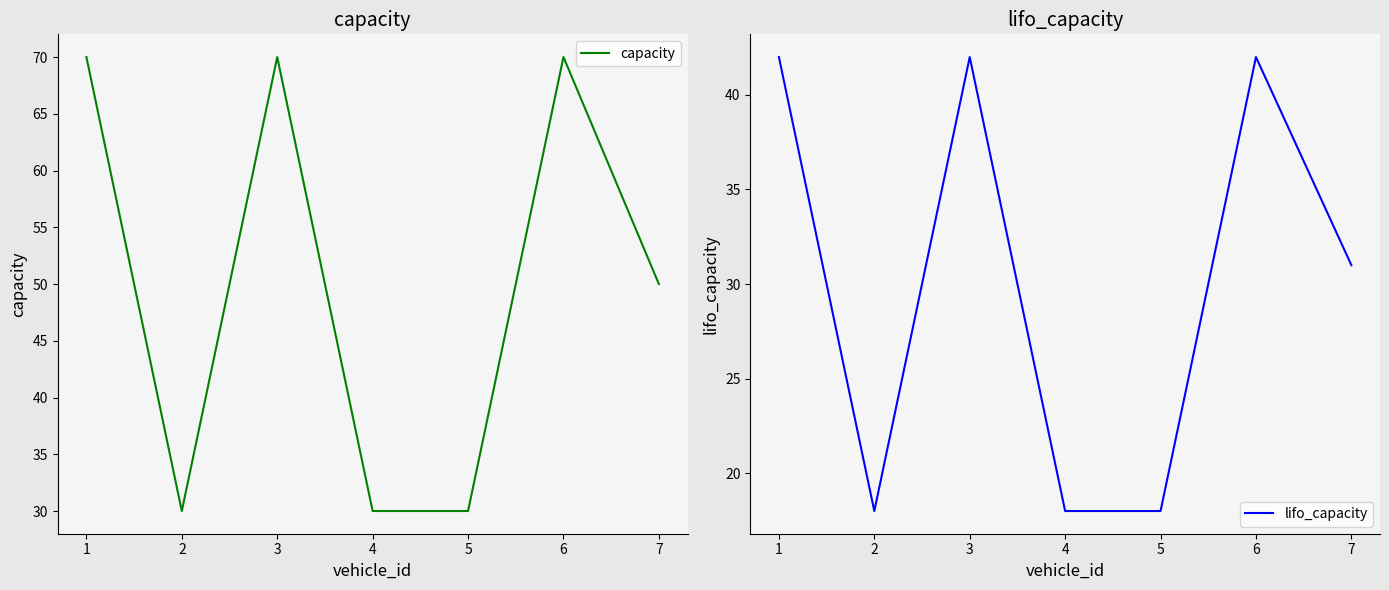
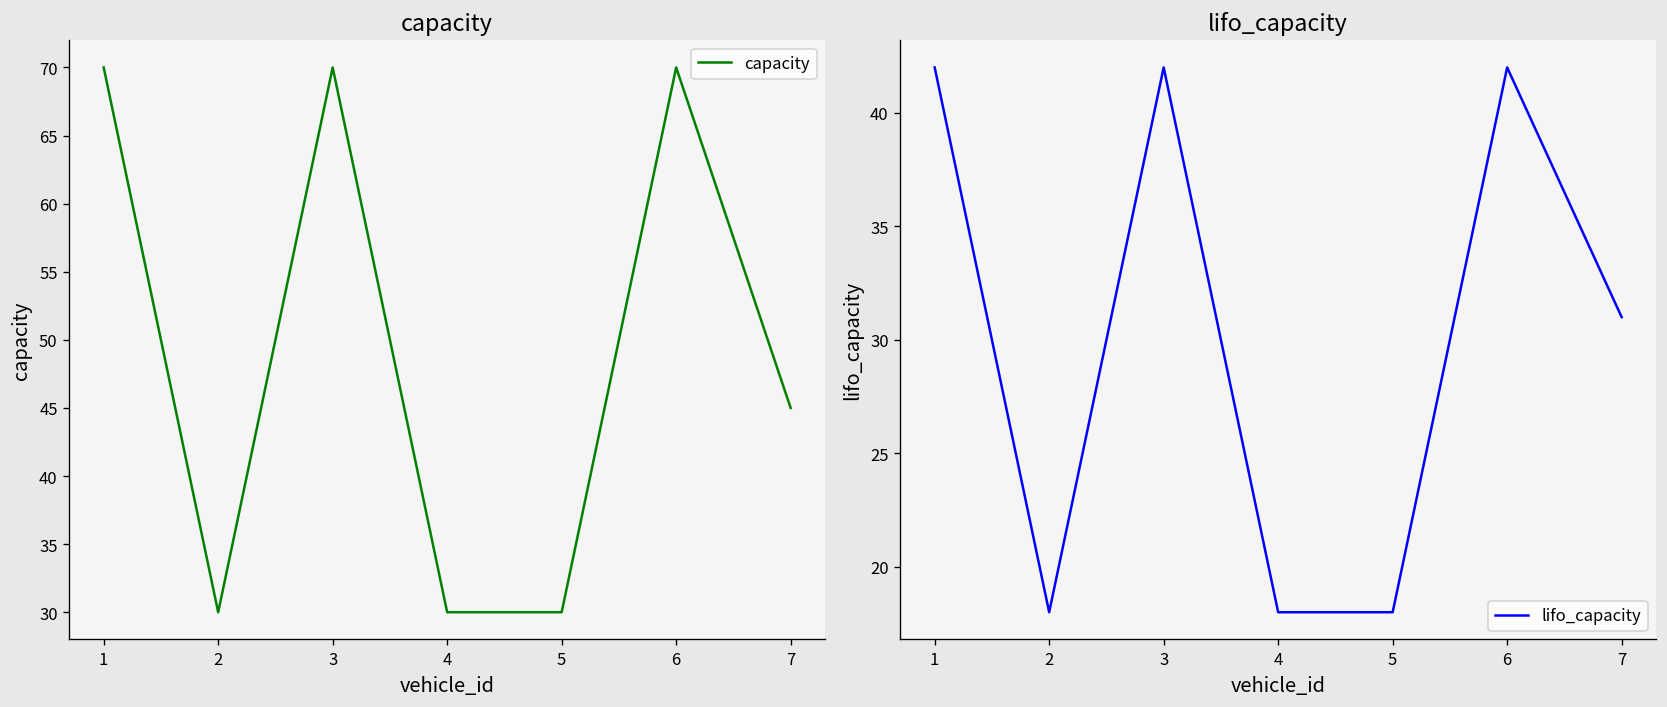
capacity, 7: 50 -> 45
